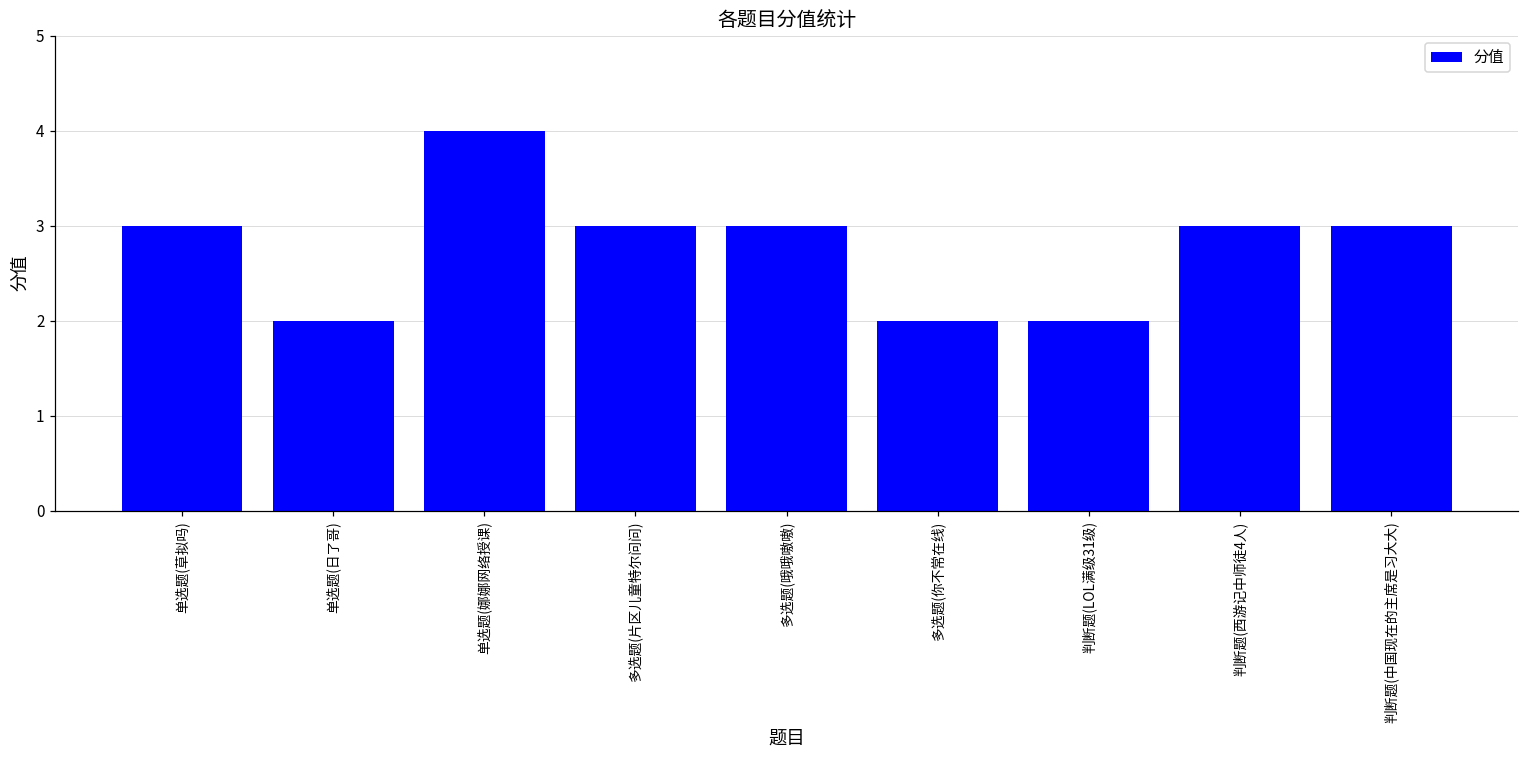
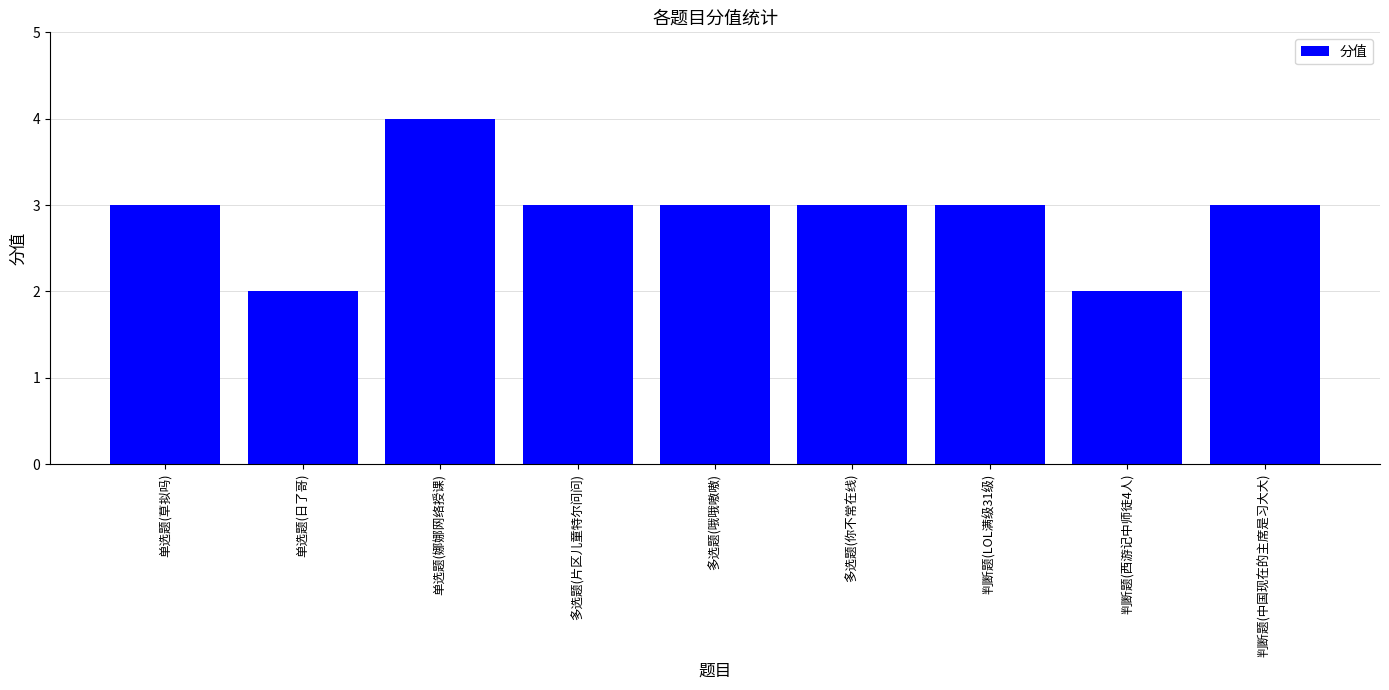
多选题(你不常在线): 2 -> 3
判断题(LOL满级31级): 2 -> 3
判断题(西游记中师徒4人): 3 -> 2
